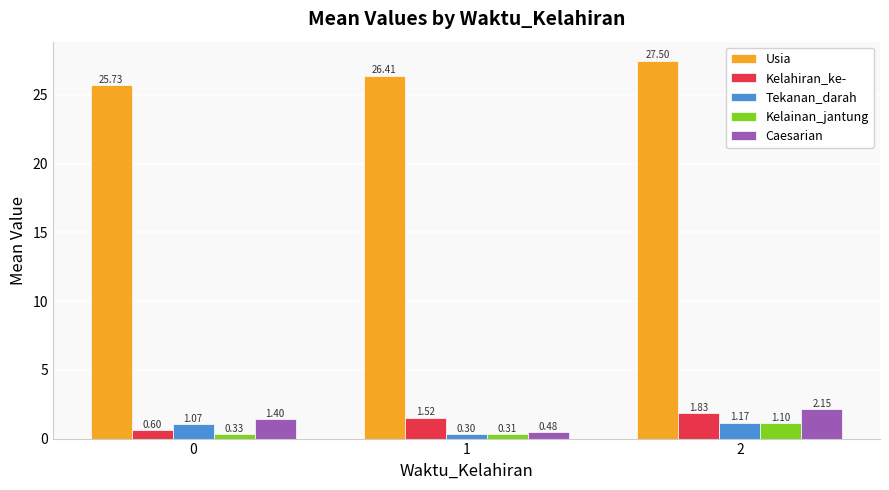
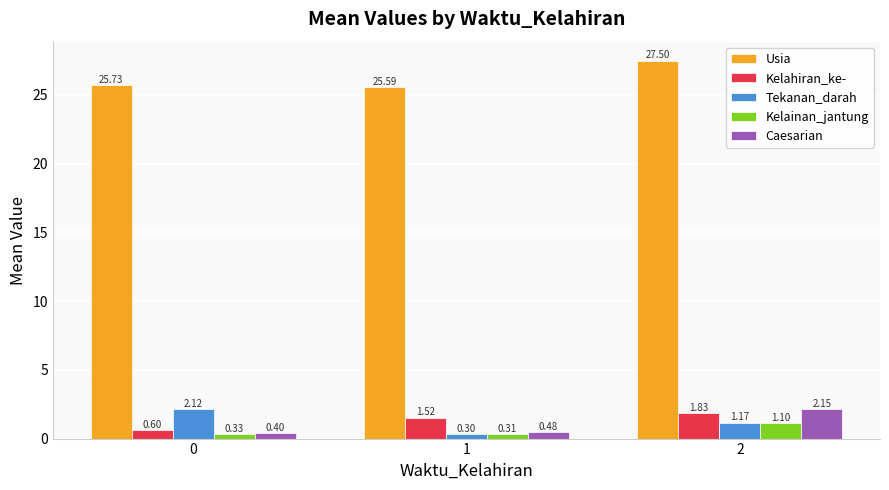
Tekanan_darah, 0: 1.07 -> 2.12
Caesarian, 0: 1.40 -> 0.40
Usia, 1: 26.41 -> 25.59
